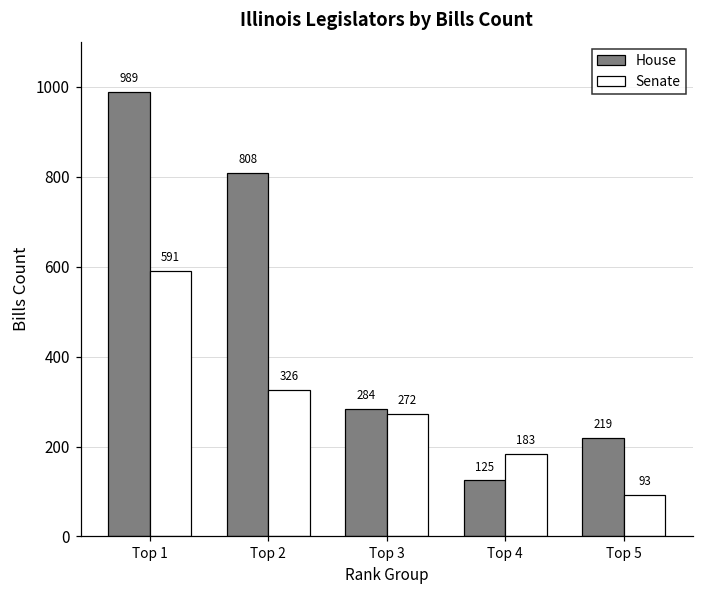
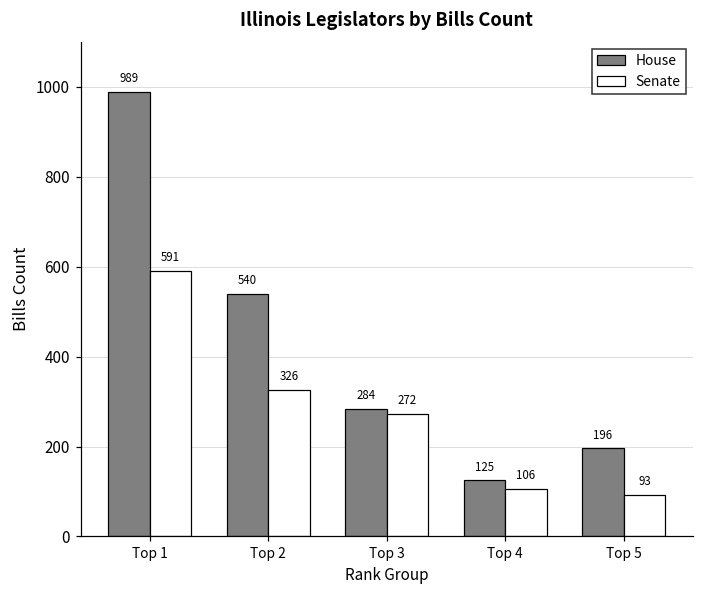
House, Top 2: 808 -> 540
Senate, Top 4: 183 -> 106
House, Top 5: 219 -> 196
